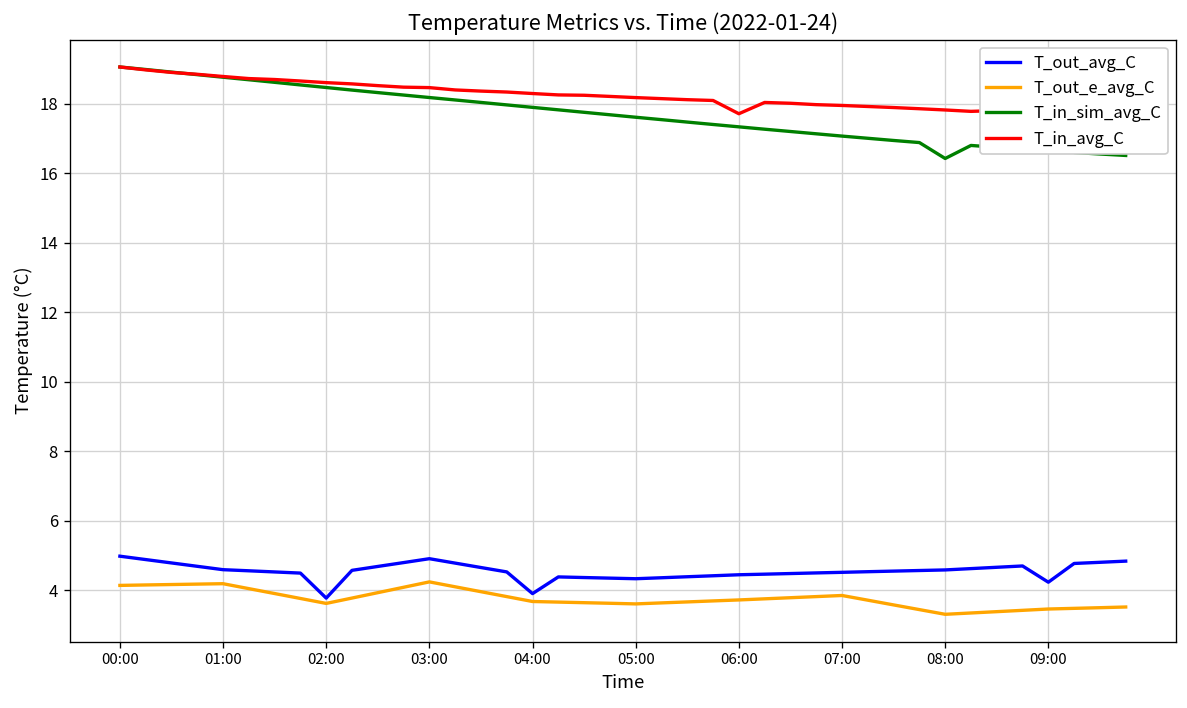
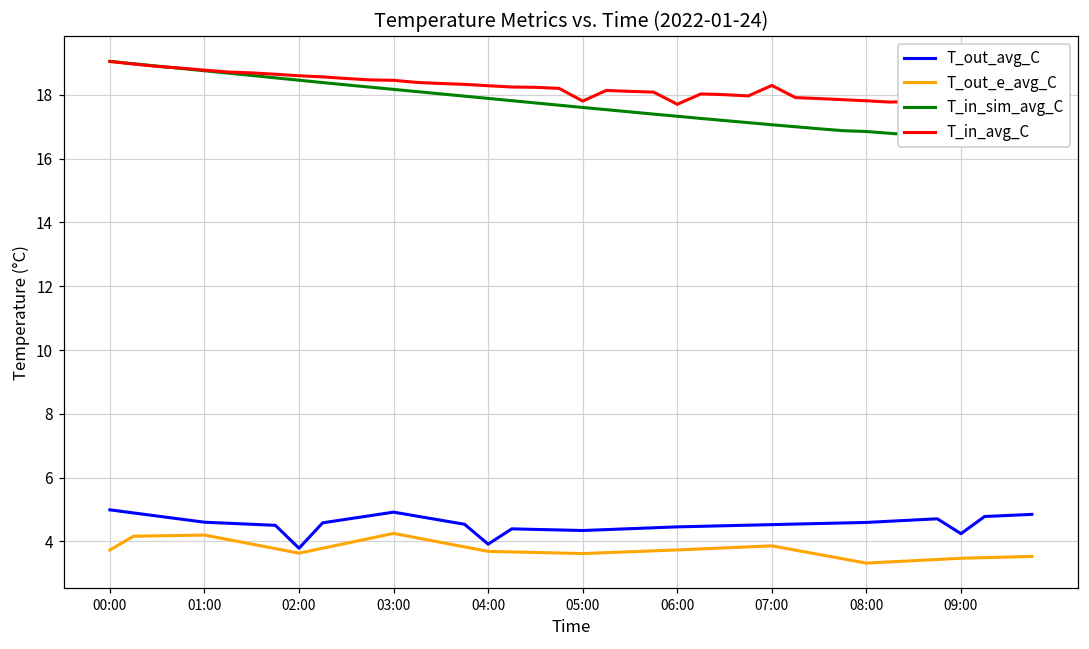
T_out_e_avg_C, 00:00: 4.1 -> 3.7
T_in_avg_C, 05:00: 18.2 -> 17.8
T_in_avg_C, 07:00: 17.9 -> 18.3
T_in_sim_avg_C, 08:00: 16.4 -> 16.9
